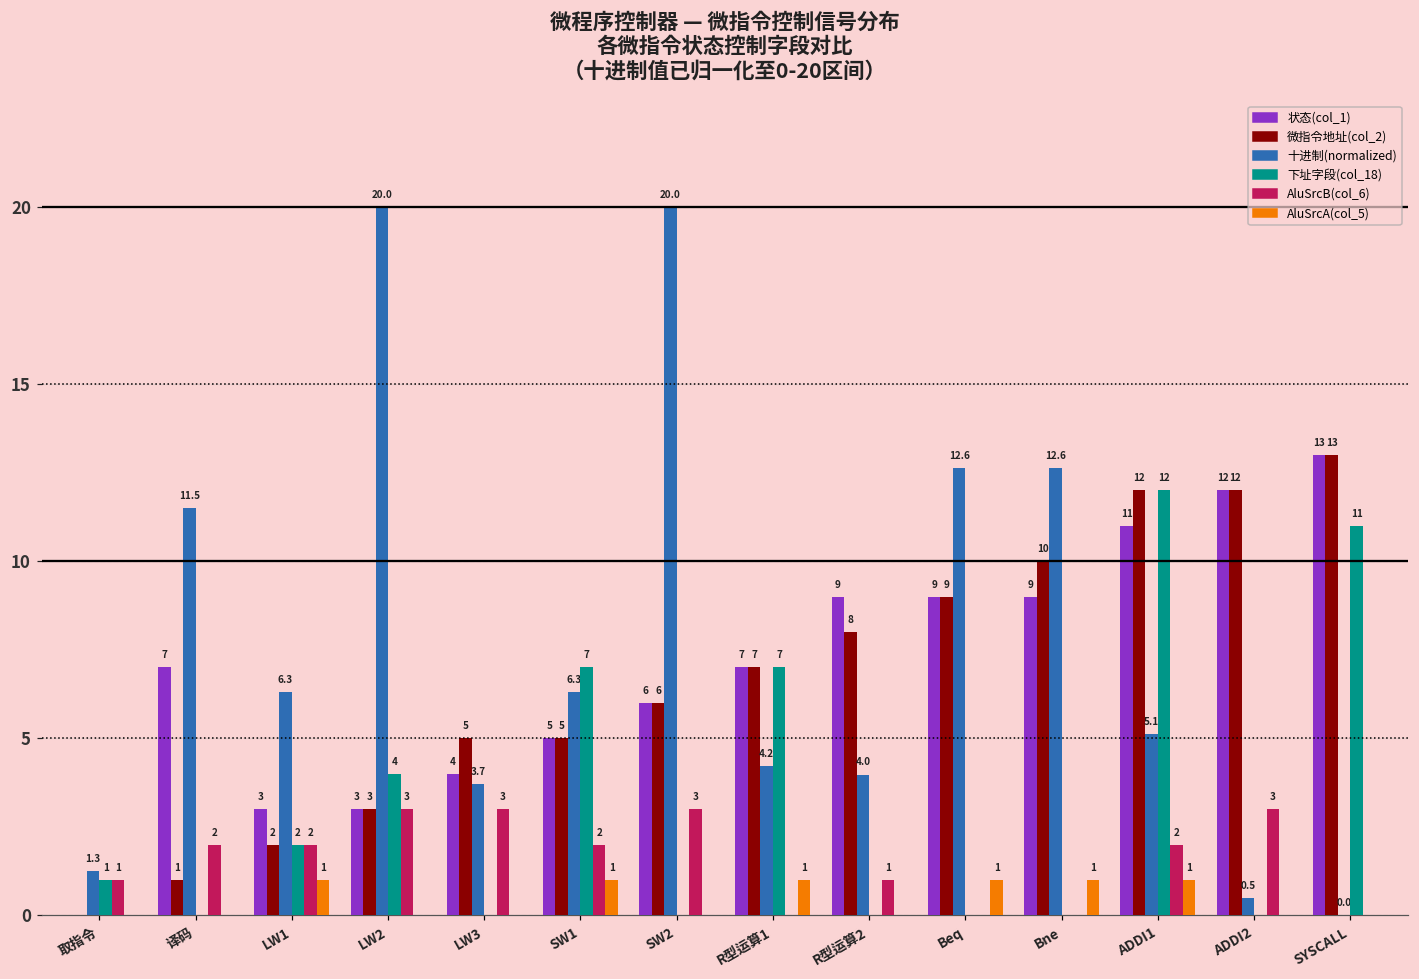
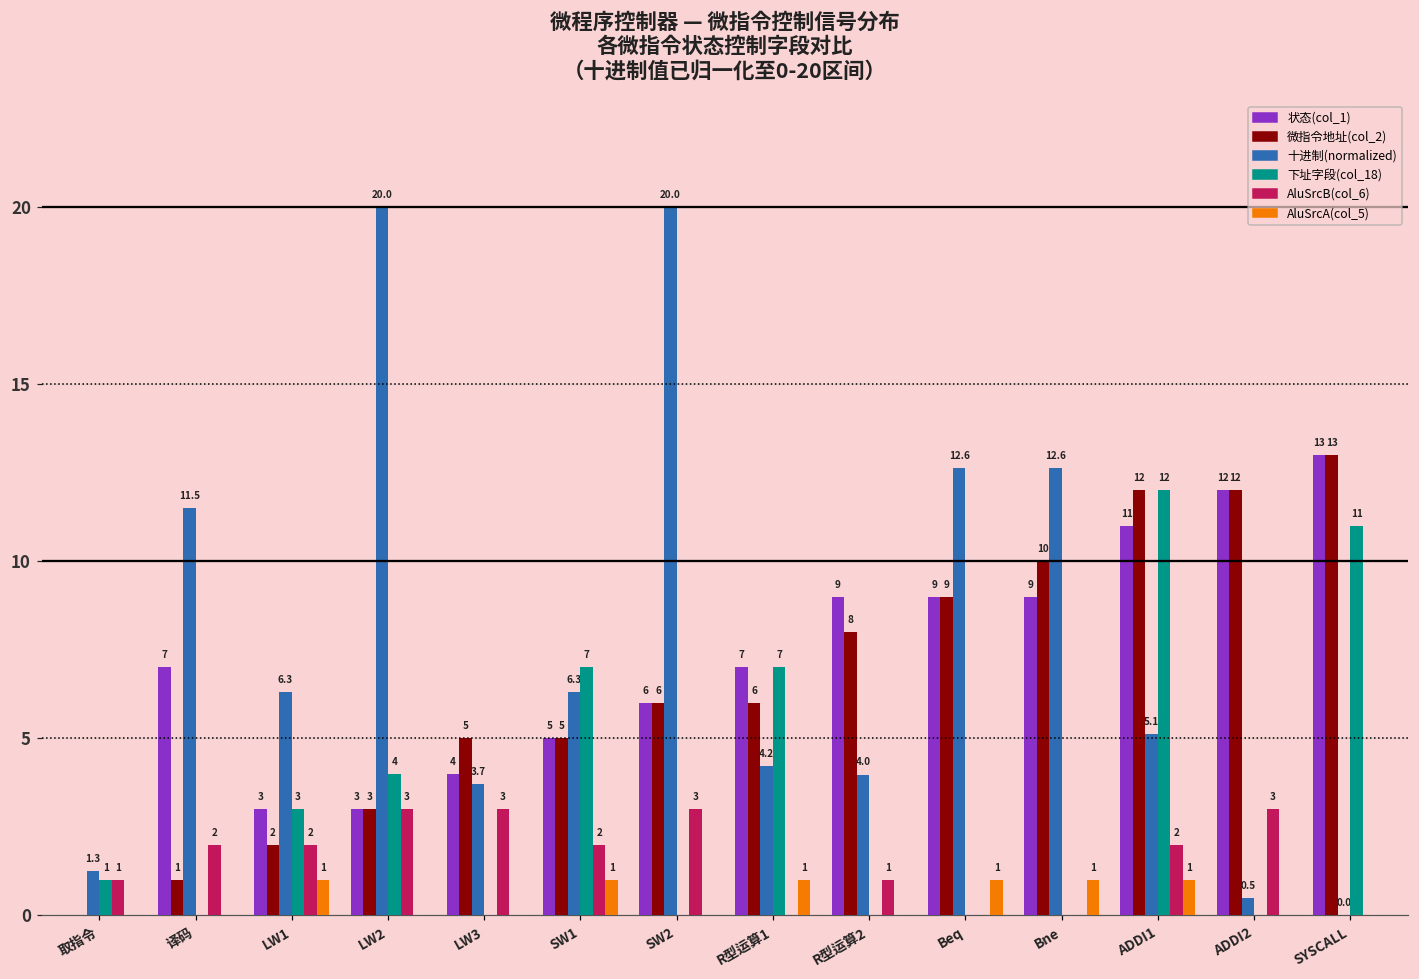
下址字段(col_18), LW1: 2 -> 3
微指令地址(col_2), R型运算1: 7 -> 6
